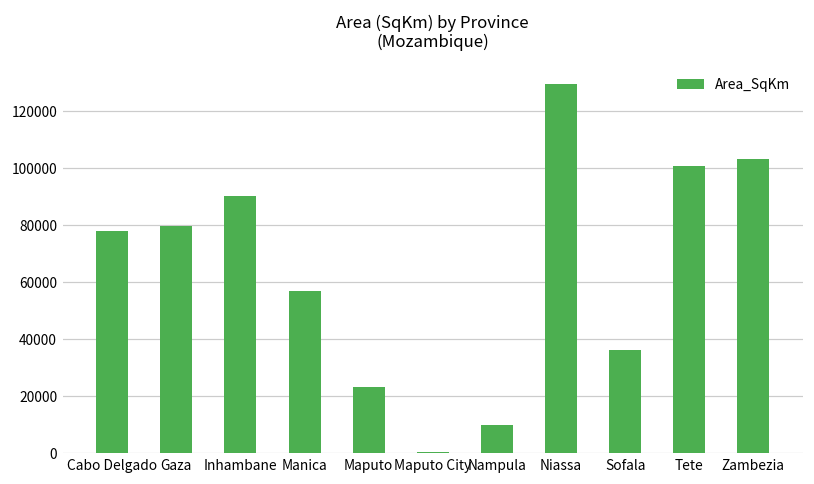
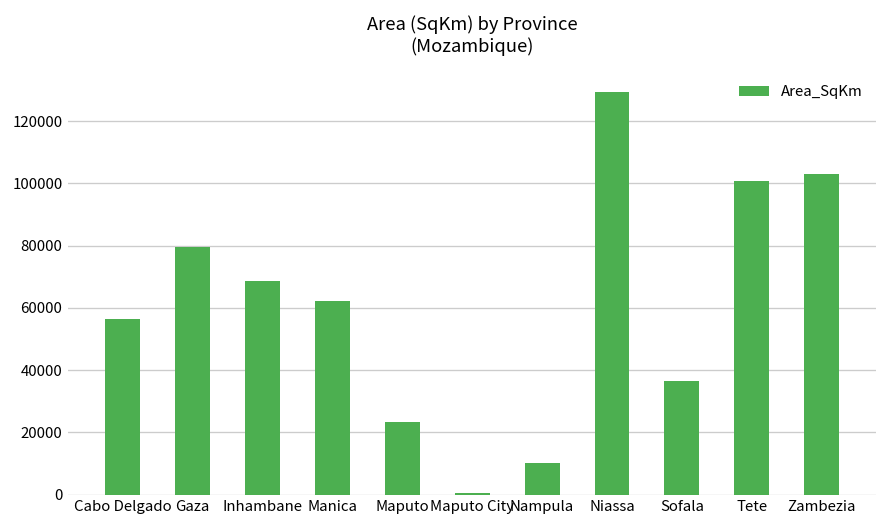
Cabo Delgado: 78000 -> 56000
Inhambane: 90000 -> 69000
Manica: 57000 -> 62000
